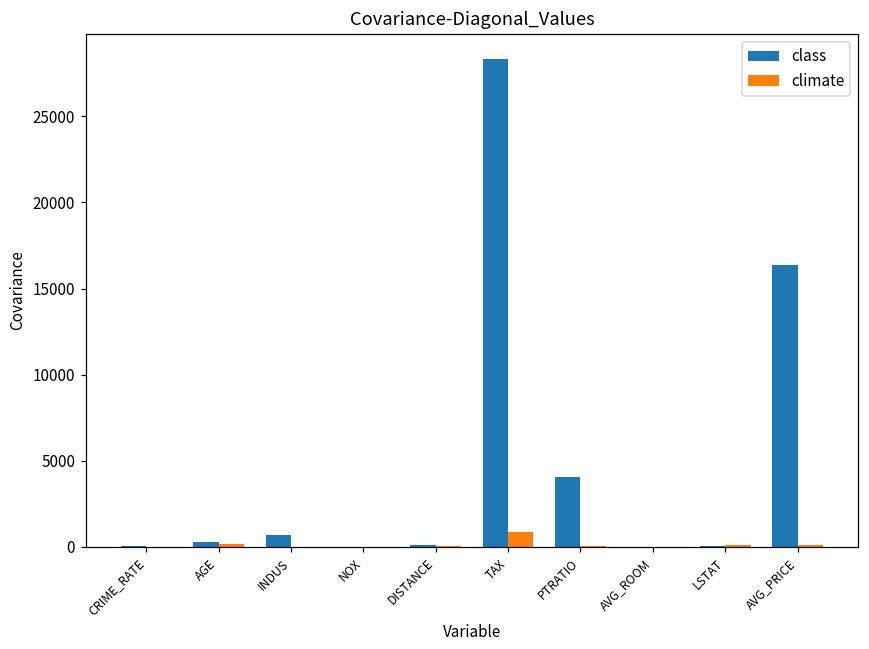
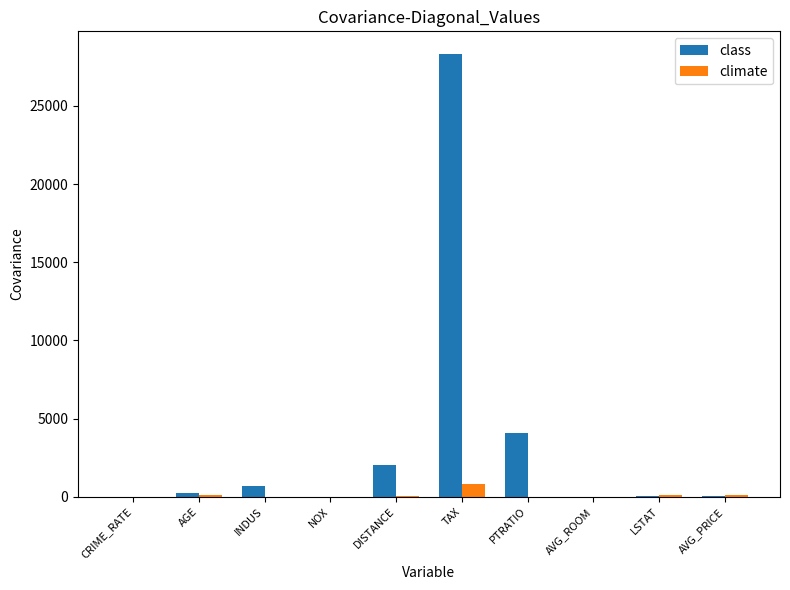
class, DISTANCE: 100 -> 2000
class, AVG_PRICE: 16400 -> 100
